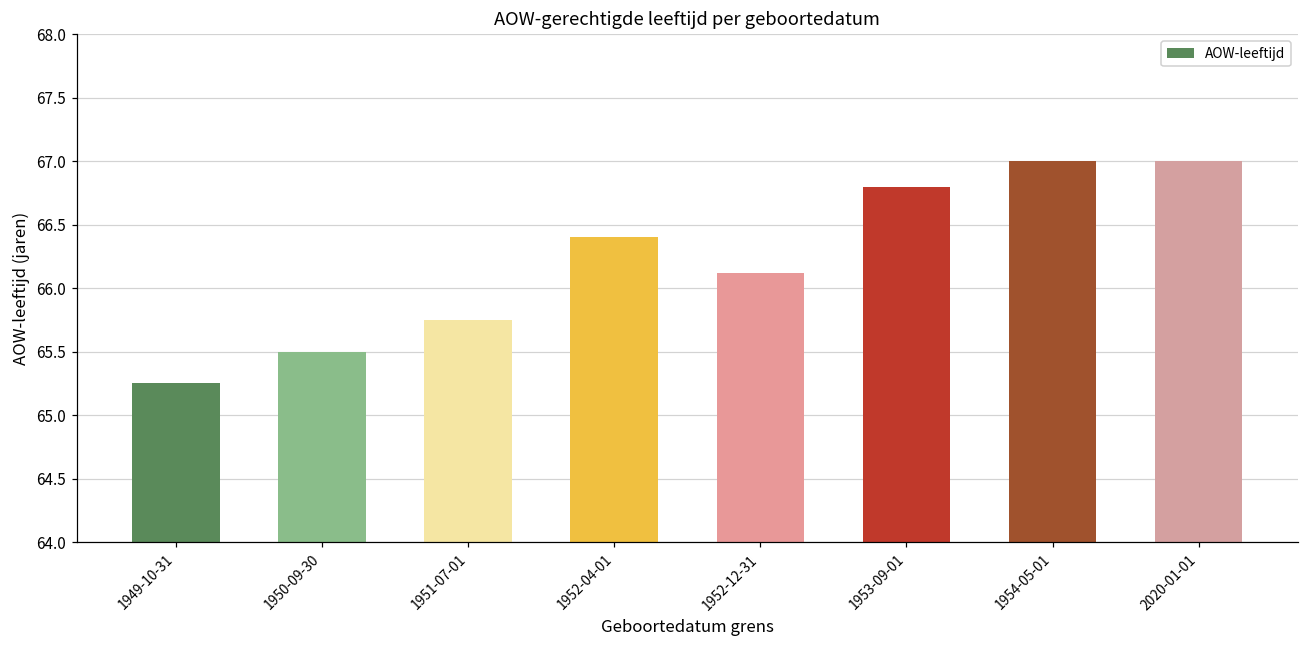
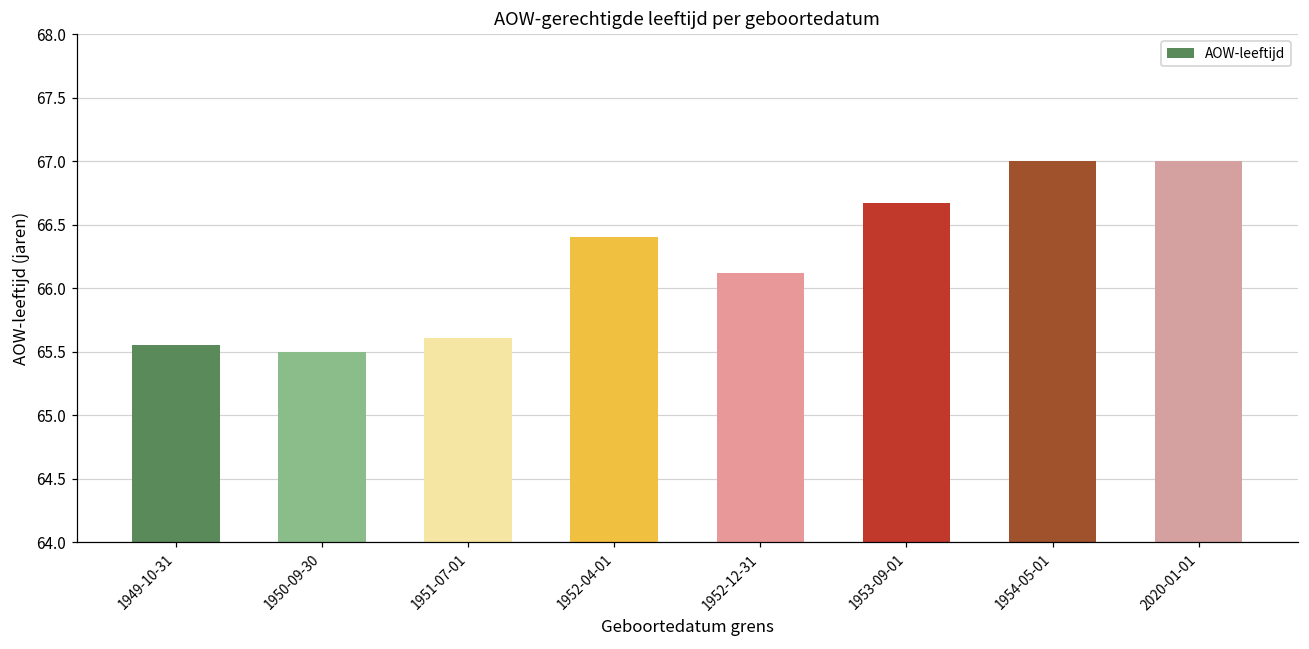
1949-10-31: 65.25 -> 65.55
1951-07-01: 65.75 -> 65.61
1953-09-01: 66.80 -> 66.67
